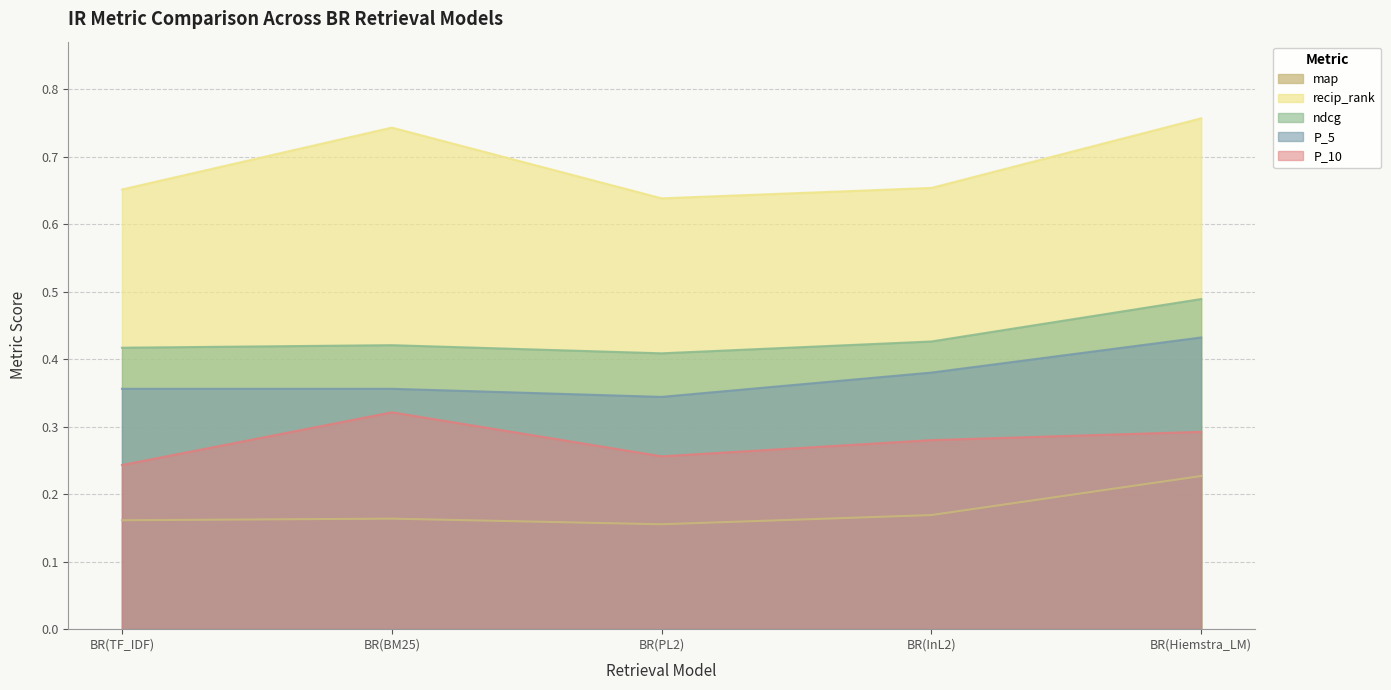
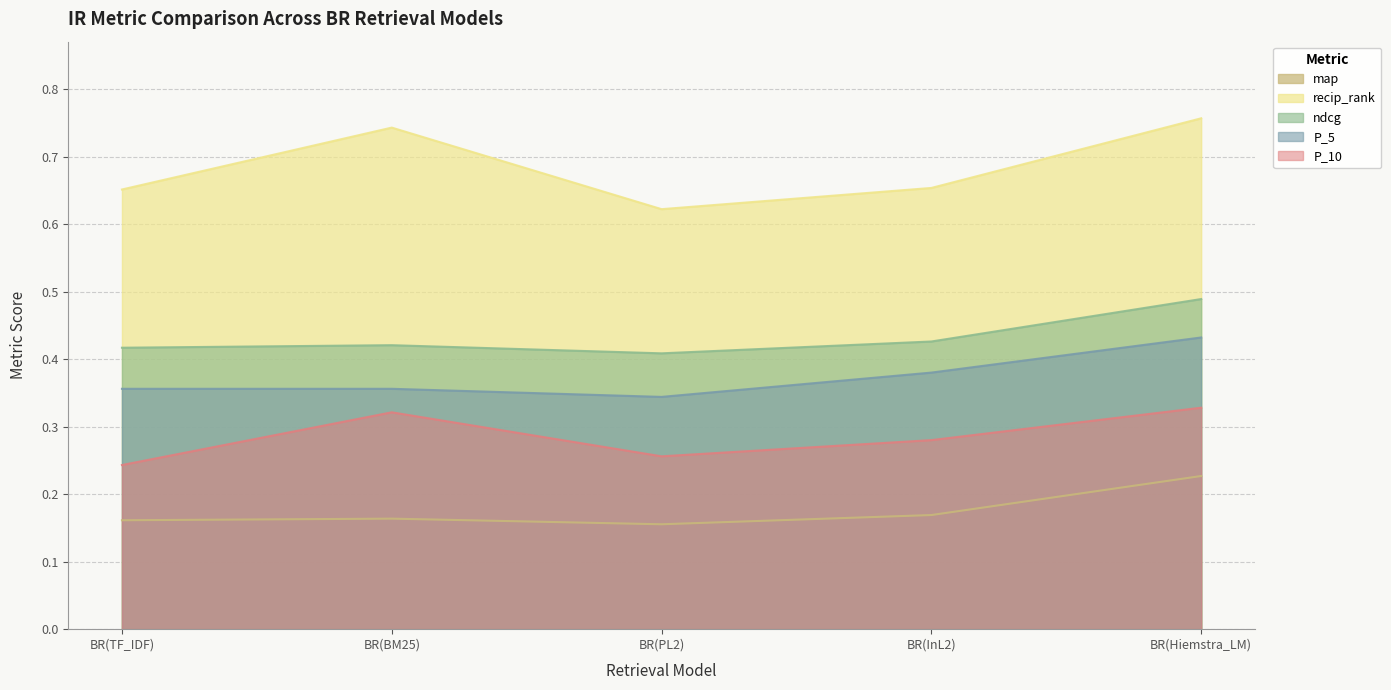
recip_rank, BR(PL2): 0.64 -> 0.62
P_10, BR(Hiemstra_LM): 0.29 -> 0.33
